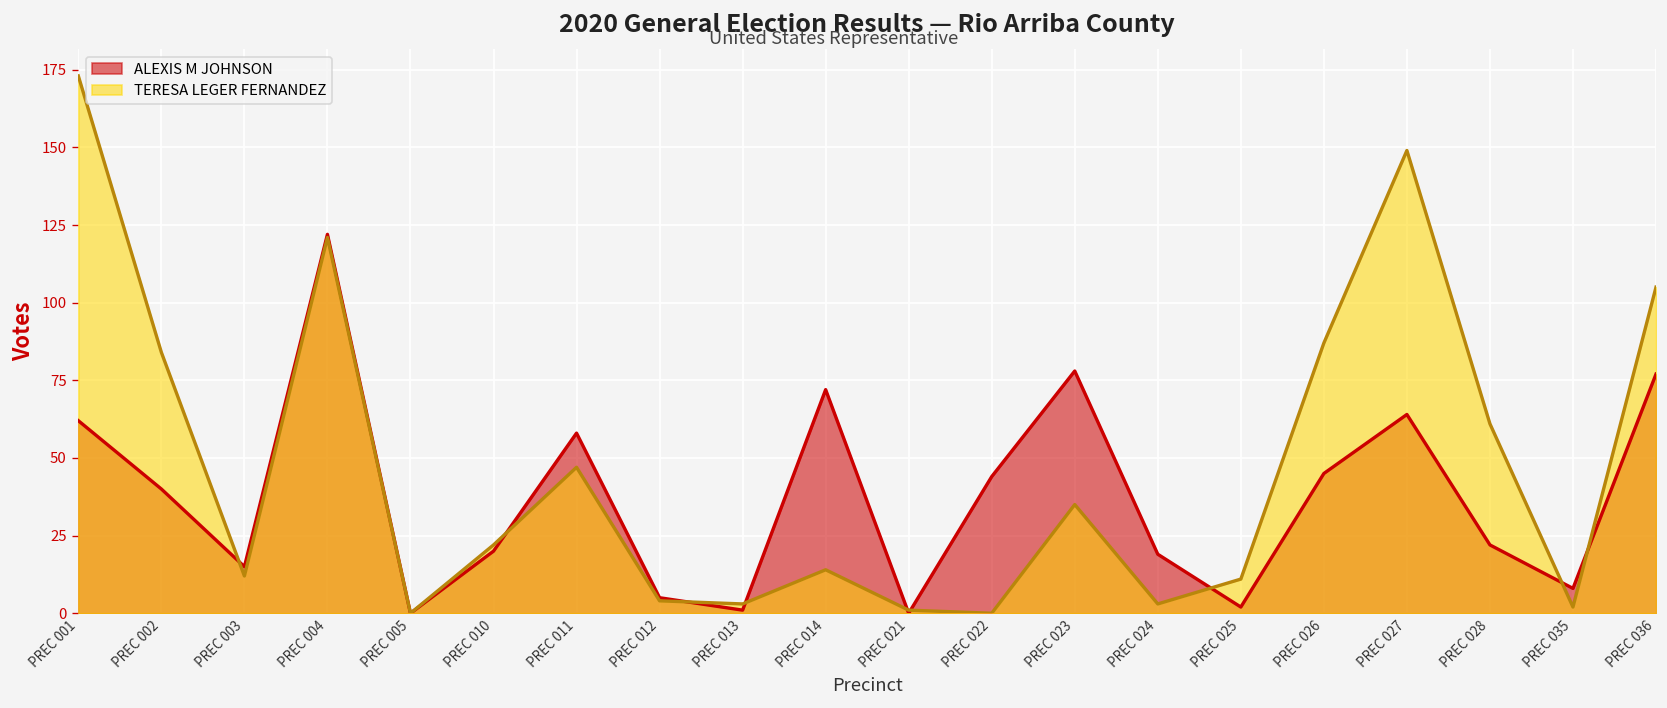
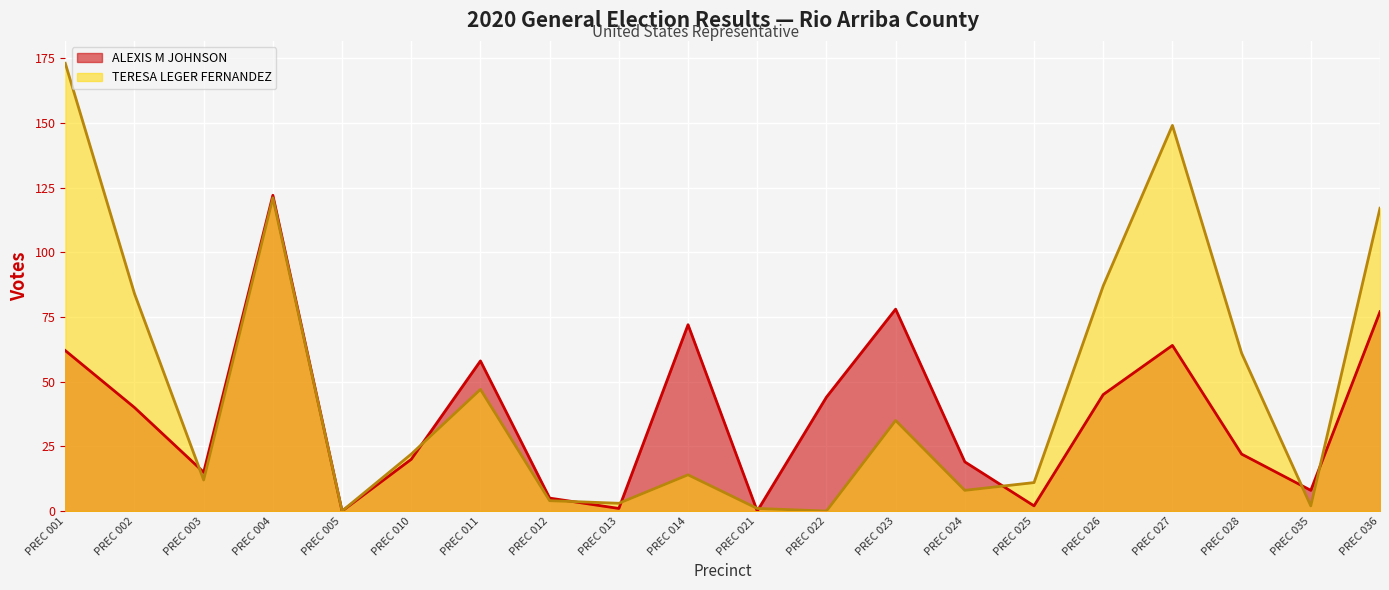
TERESA LEGER FERNANDEZ, PREC 024: 3 -> 8
TERESA LEGER FERNANDEZ, PREC 036: 105 -> 117
